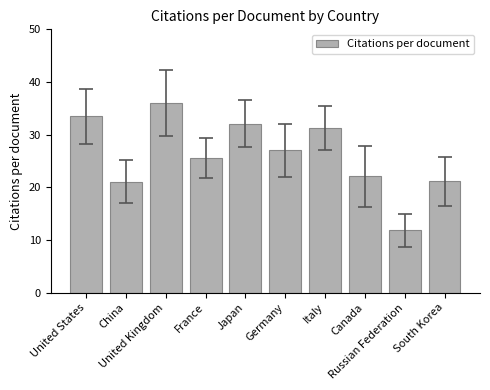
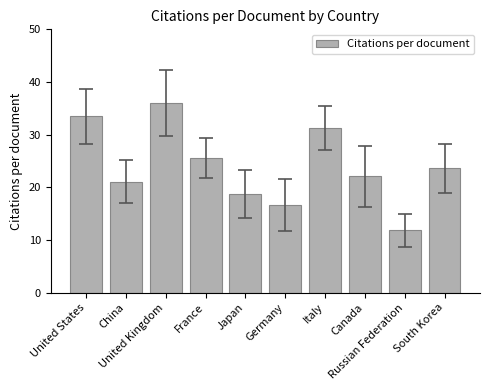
Citations per document, Japan: 32 -> 19
Citations per document, Germany: 27 -> 17
Citations per document, South Korea: 21 -> 24
